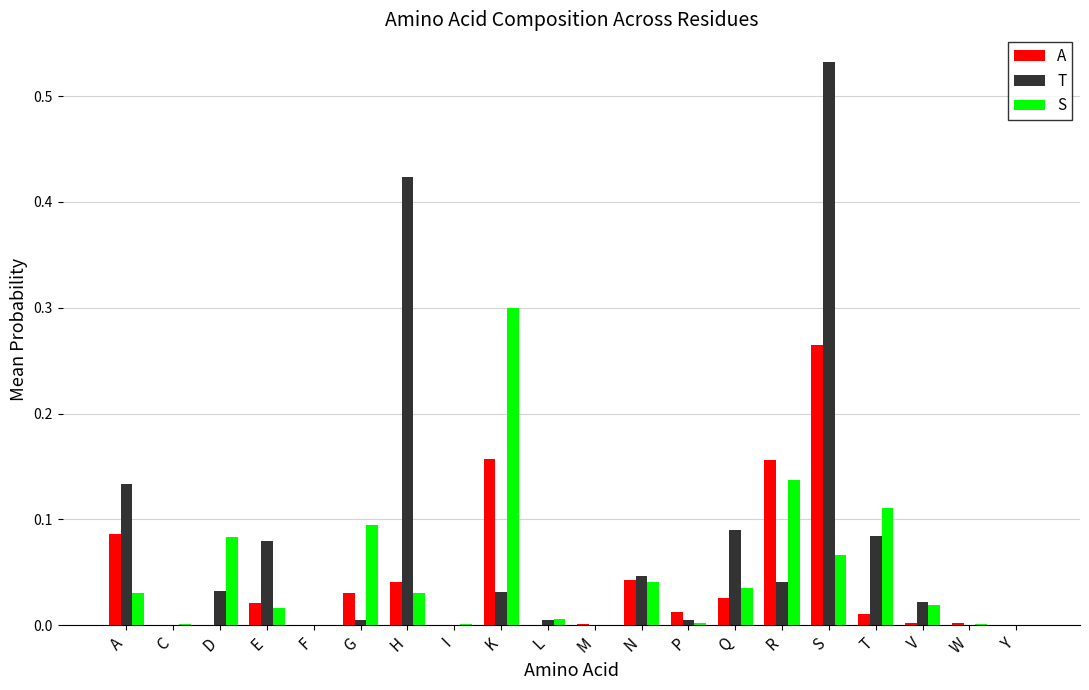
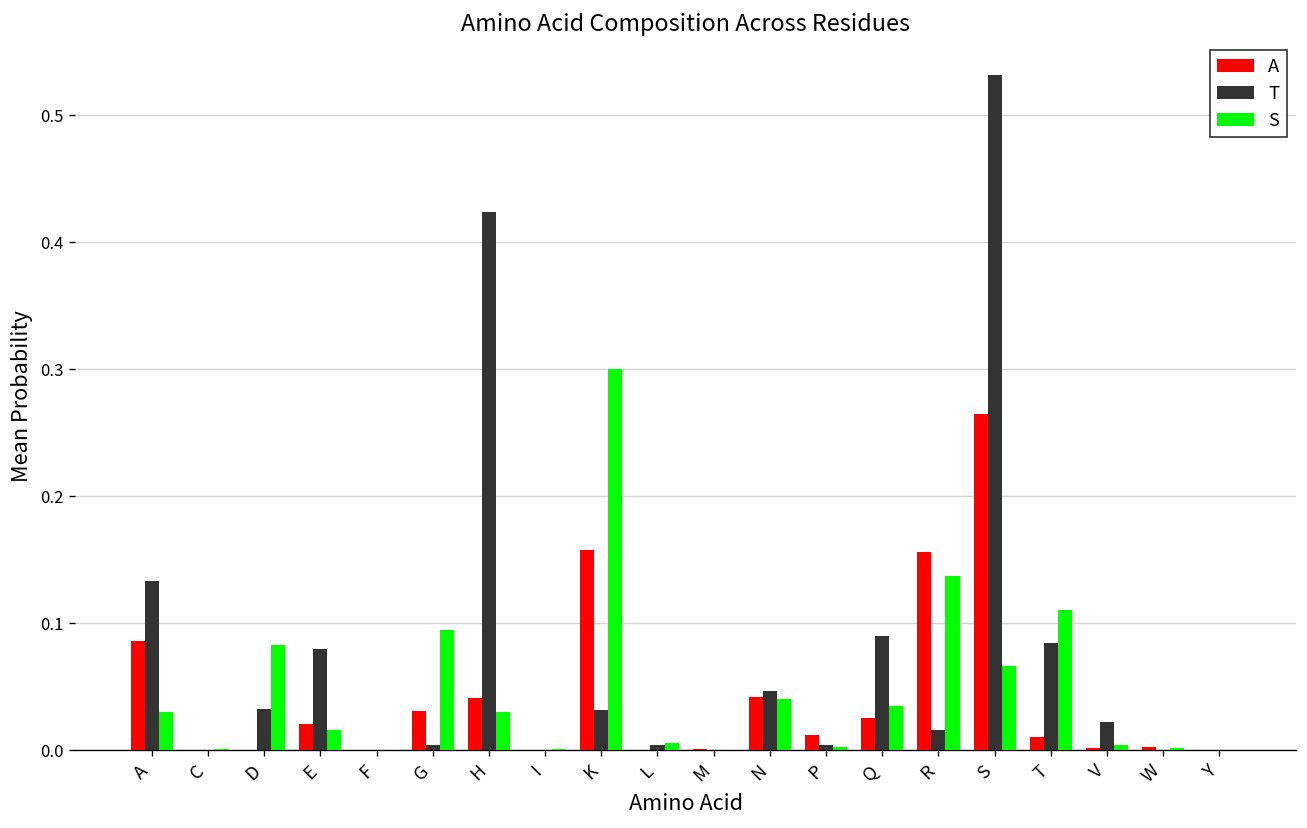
T, R: 0.041 -> 0.016
S, V: 0.019 -> 0.004
